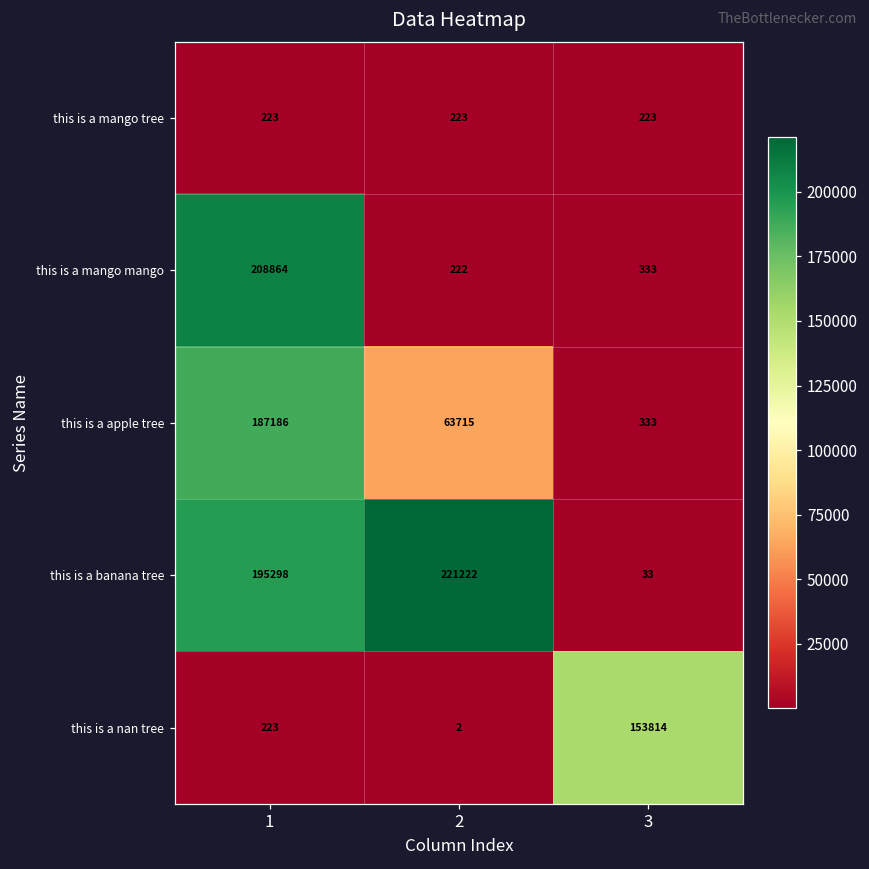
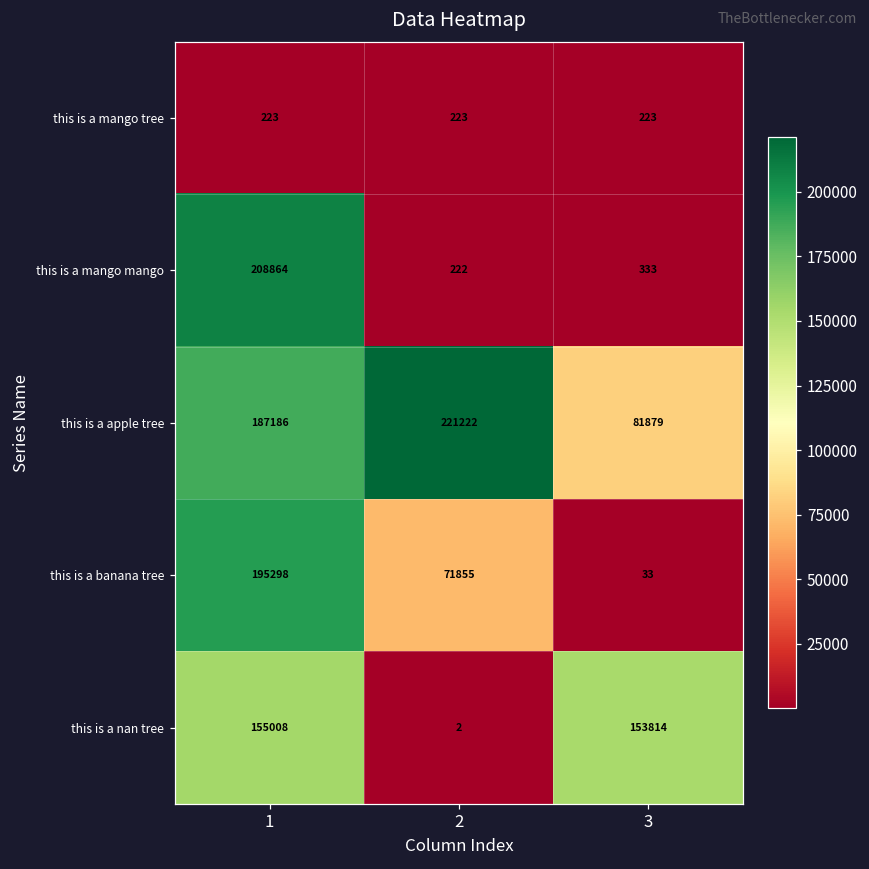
this is a apple tree, 2: 63715 -> 221222
this is a apple tree, 3: 333 -> 81879
this is a banana tree, 2: 221222 -> 71855
this is a nan tree, 1: 223 -> 155008
